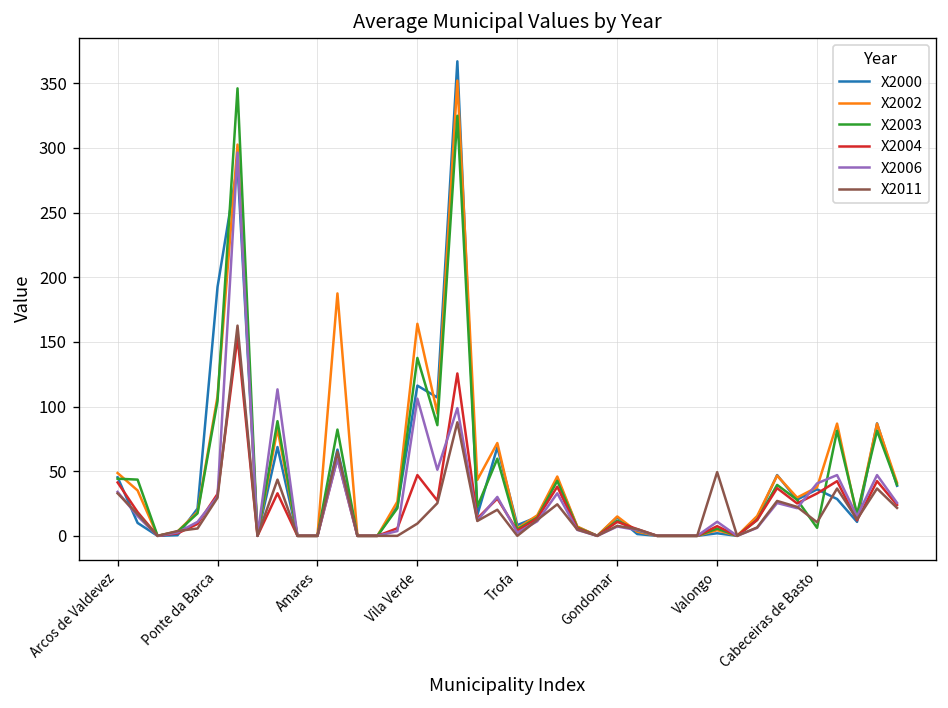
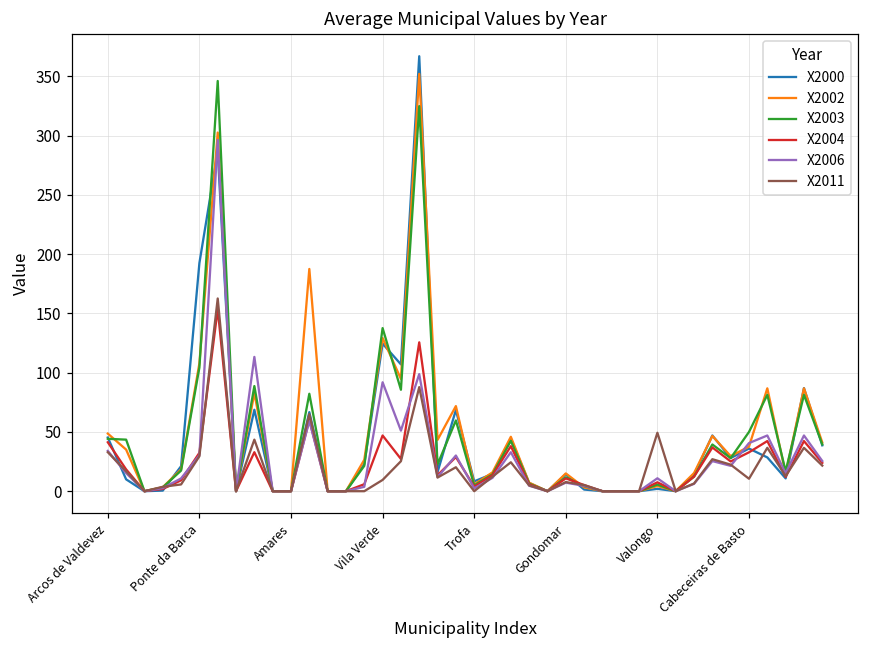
X2000, Vila Verde: 116 -> 125
X2002, Vila Verde: 164 -> 129
X2006, Vila Verde: 106 -> 92
X2003, Cabeceiras de Basto: 6 -> 50
